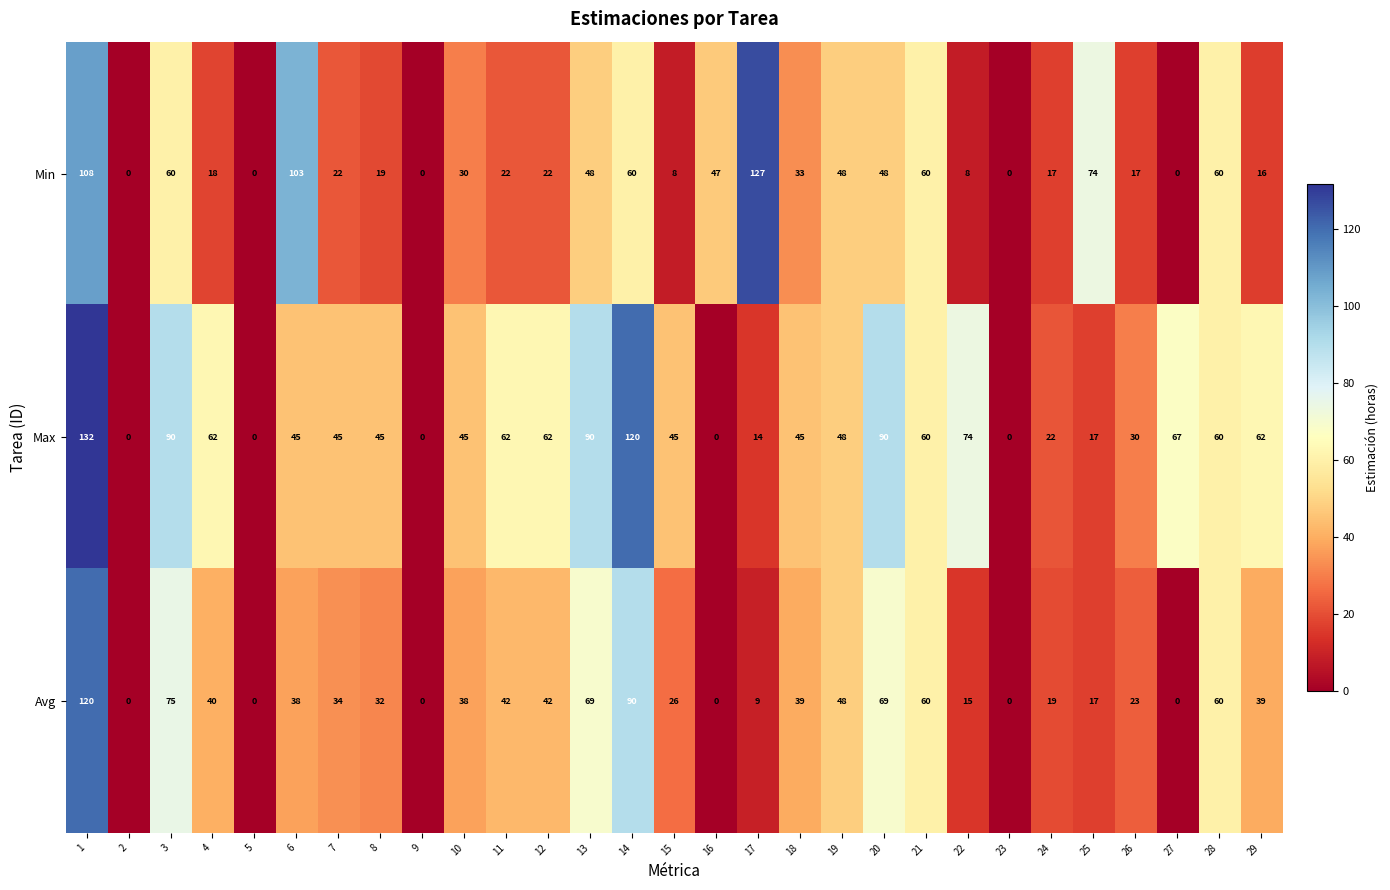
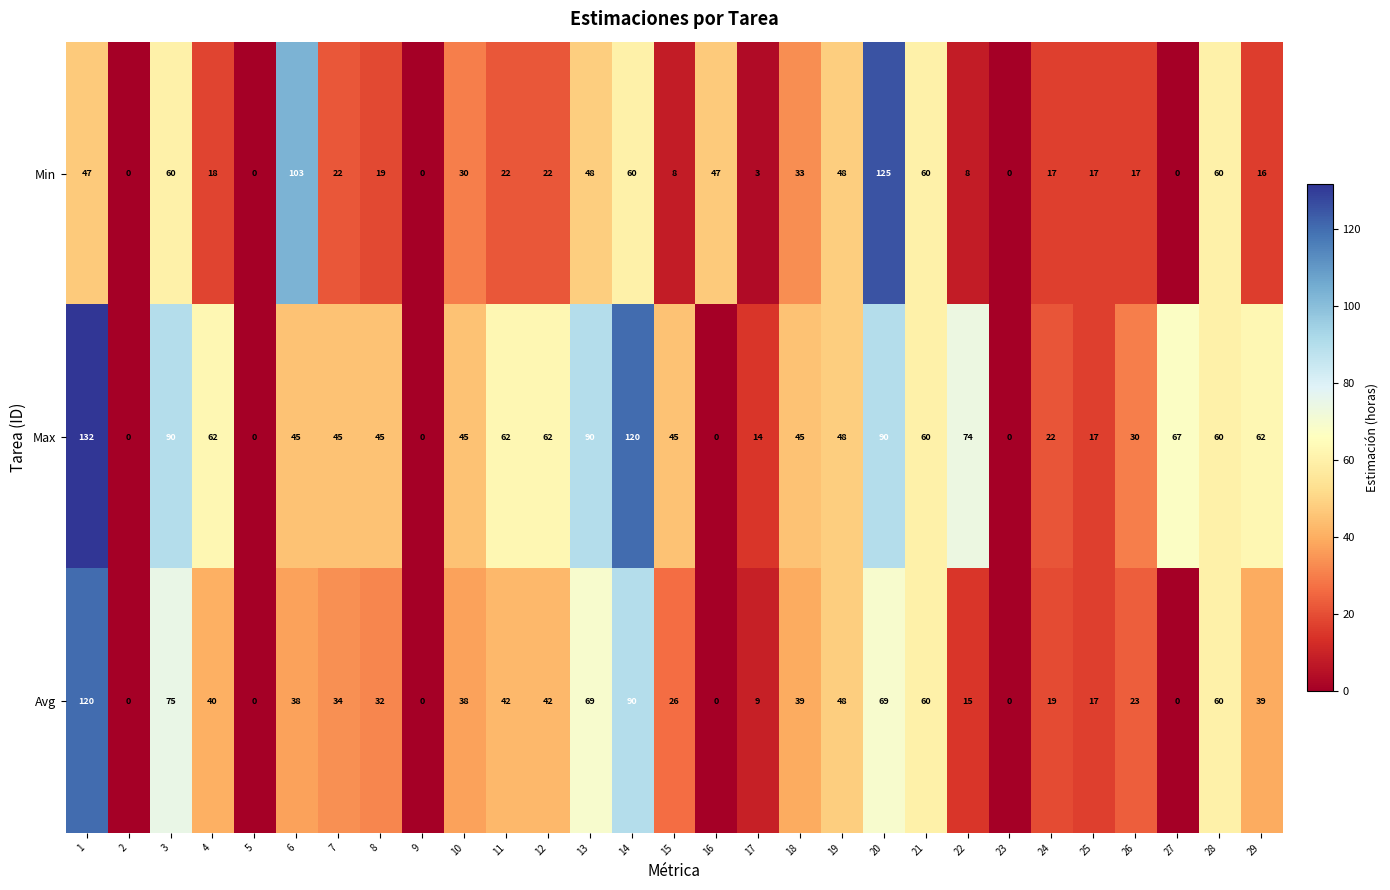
Min, 1: 108 -> 47
Min, 17: 127 -> 3
Min, 20: 48 -> 125
Min, 25: 74 -> 17
